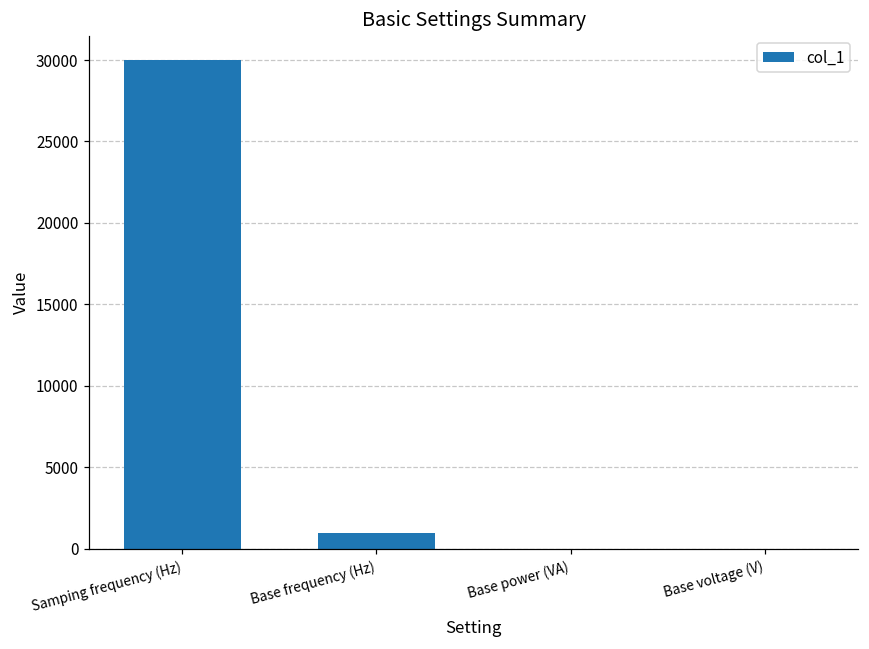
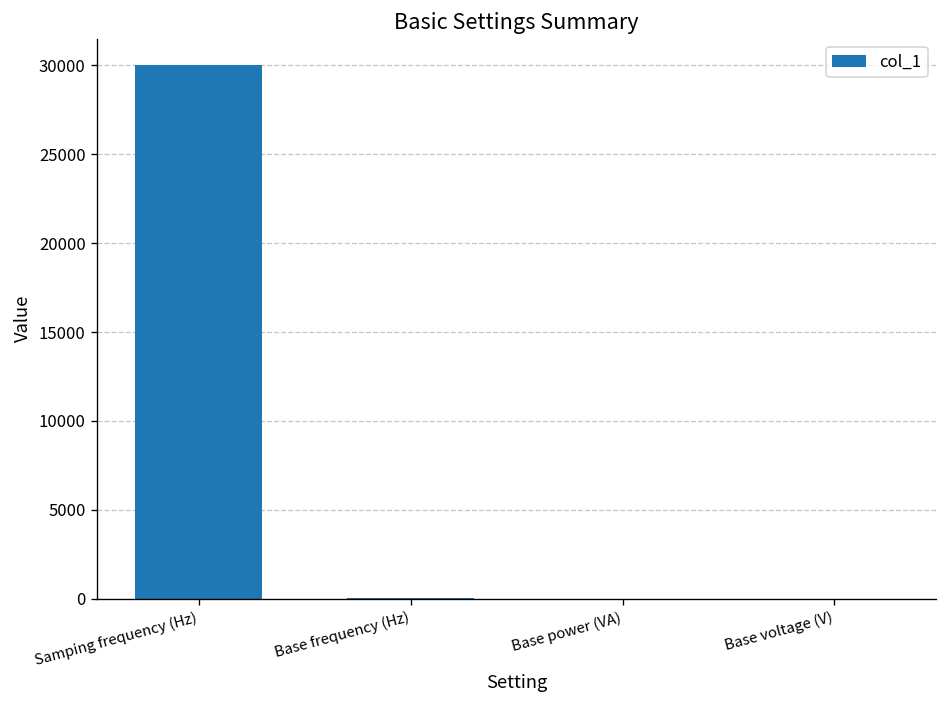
Base frequency (Hz): 1000 -> 100
